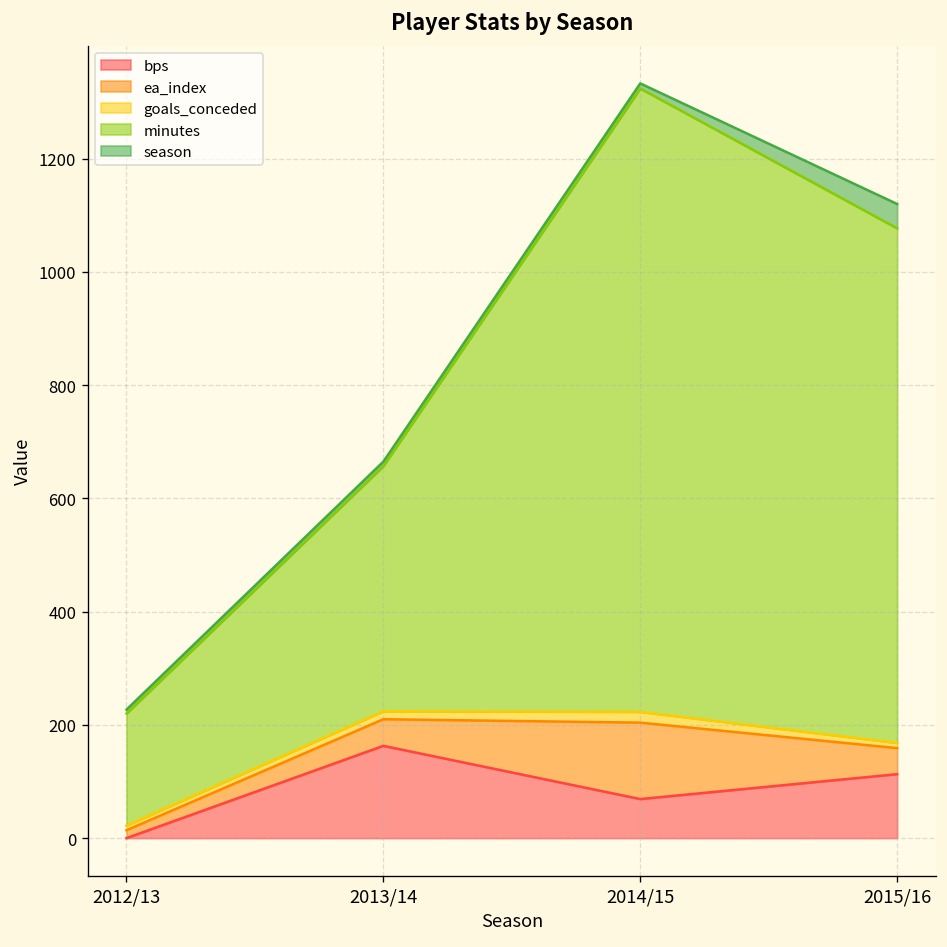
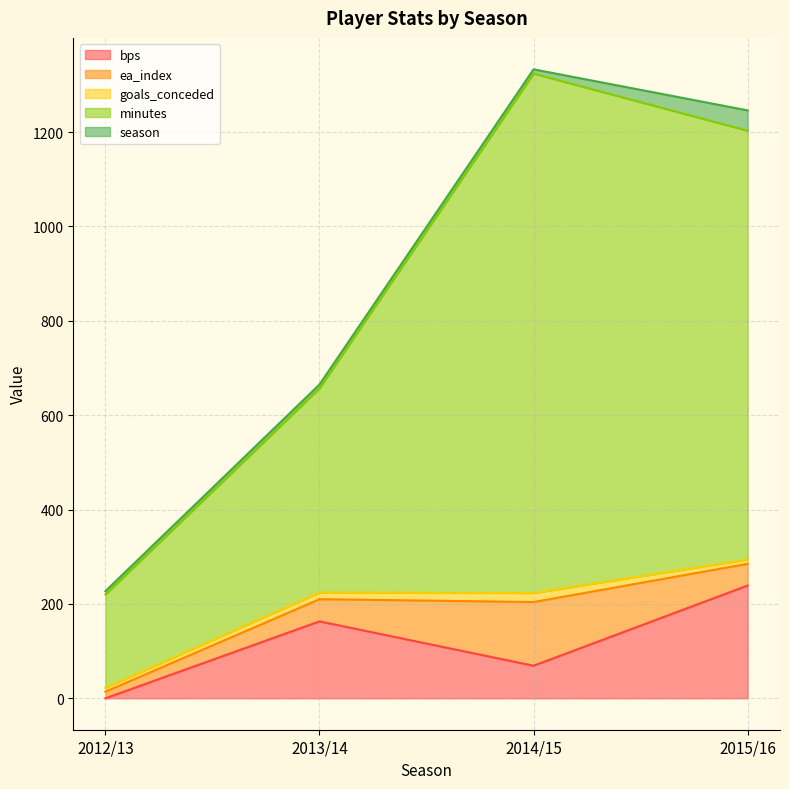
bps, 2015/16: 110 -> 240
